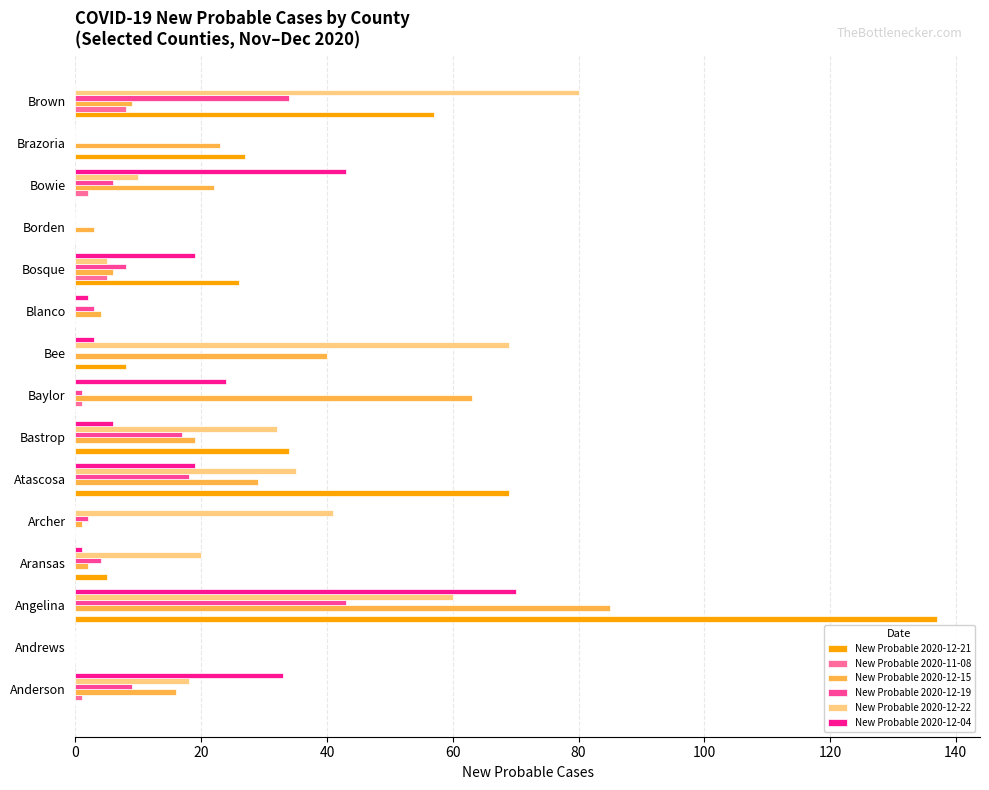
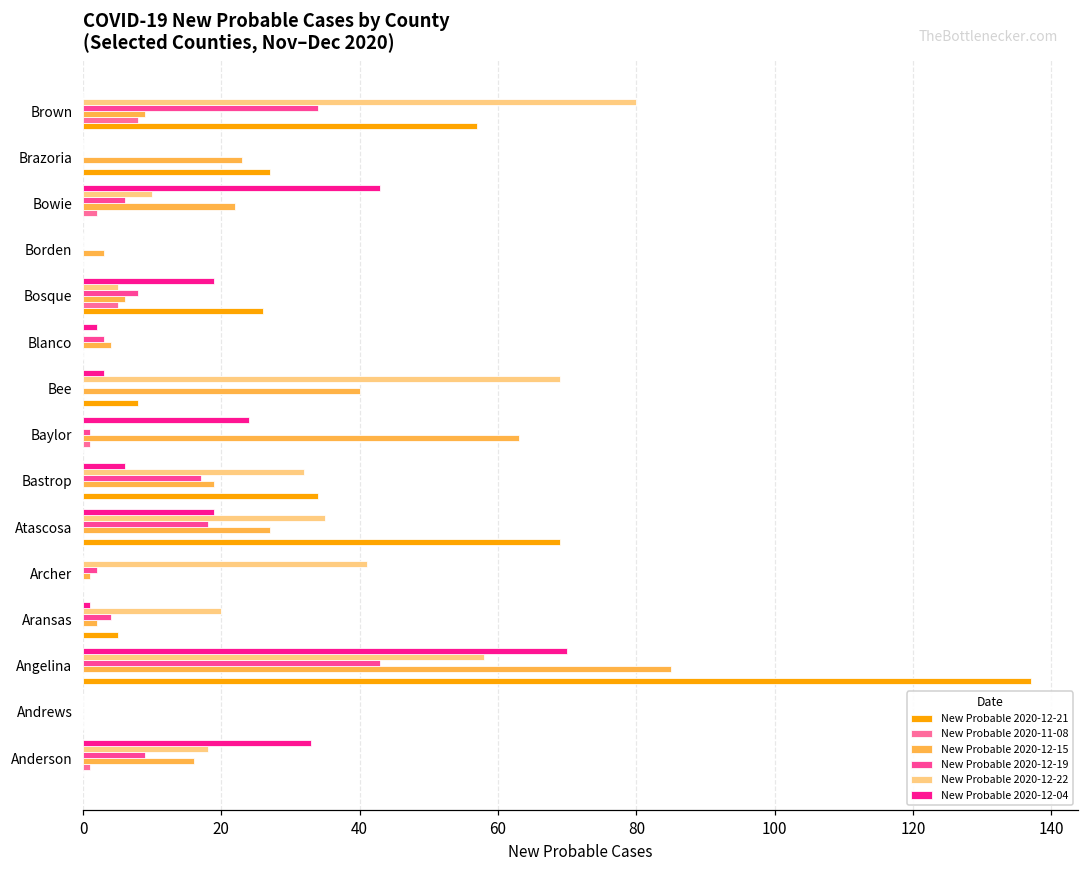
New Probable 2020-12-15, Atascosa: 29 -> 27
New Probable 2020-12-22, Angelina: 60 -> 58
